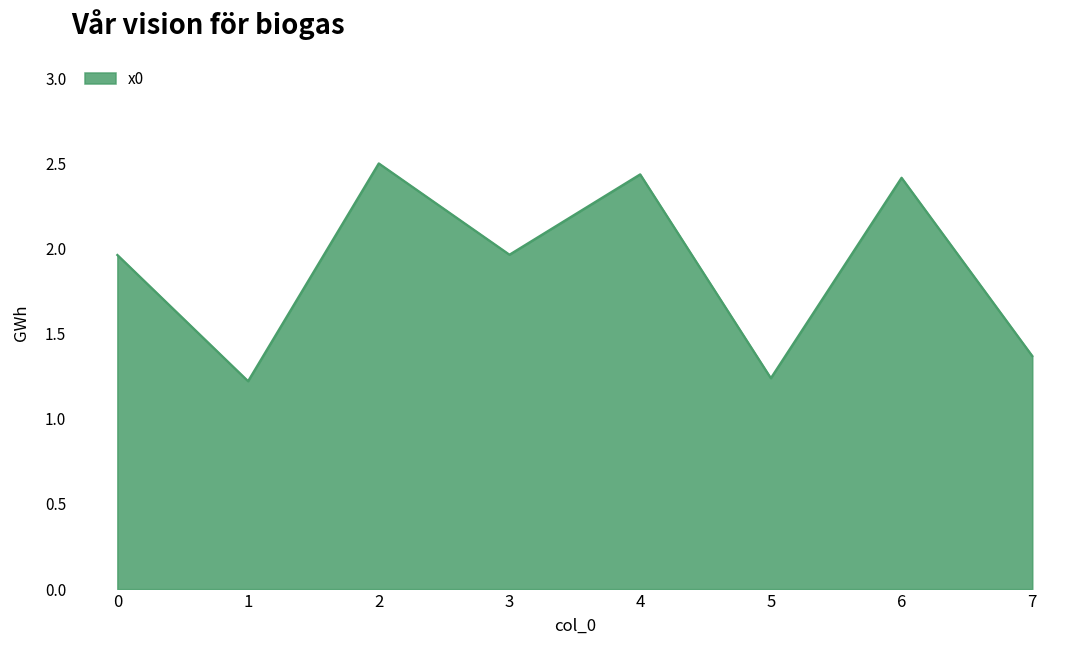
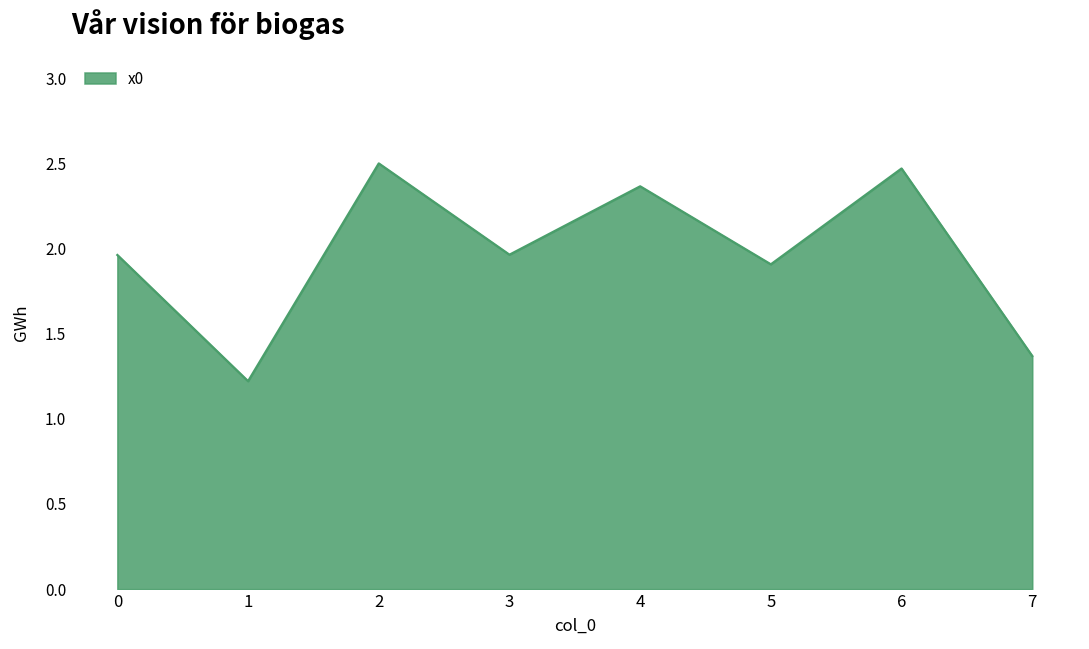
4: 2.43 -> 2.36
5: 1.24 -> 1.91
6: 2.41 -> 2.47
